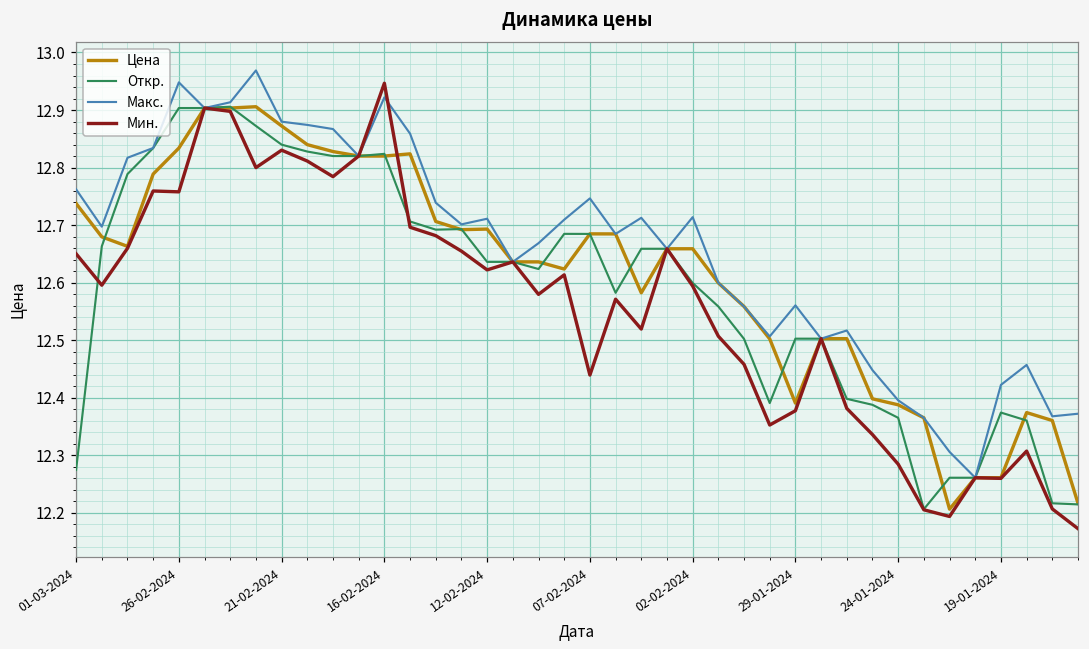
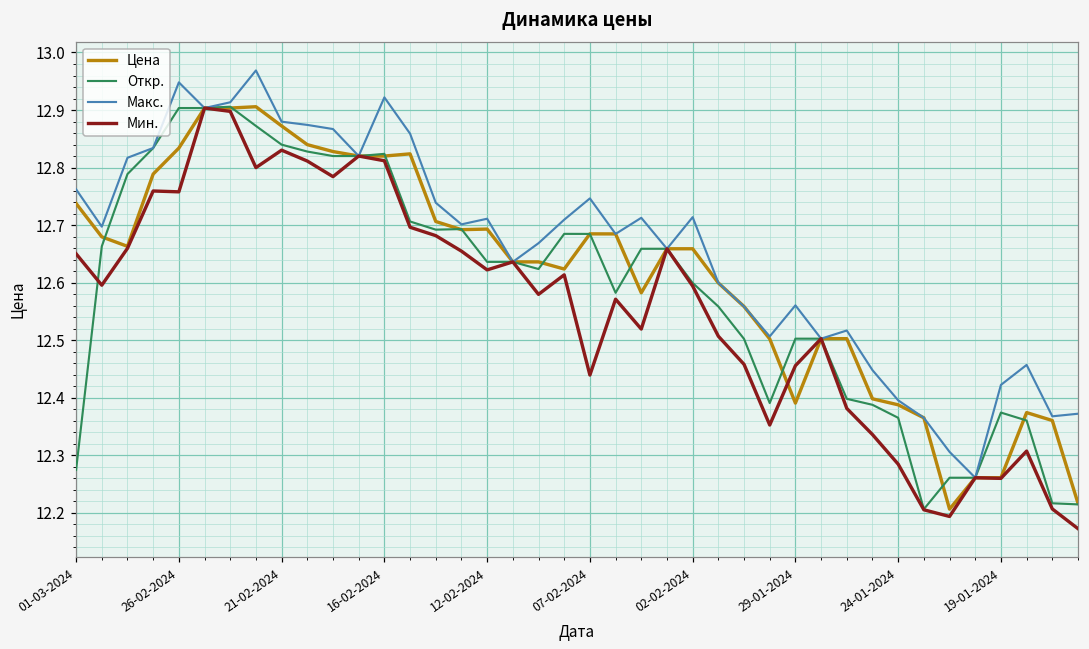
Мин., 16-02-2024: 12.95 -> 12.81
Мин., 29-01-2024: 12.38 -> 12.46
